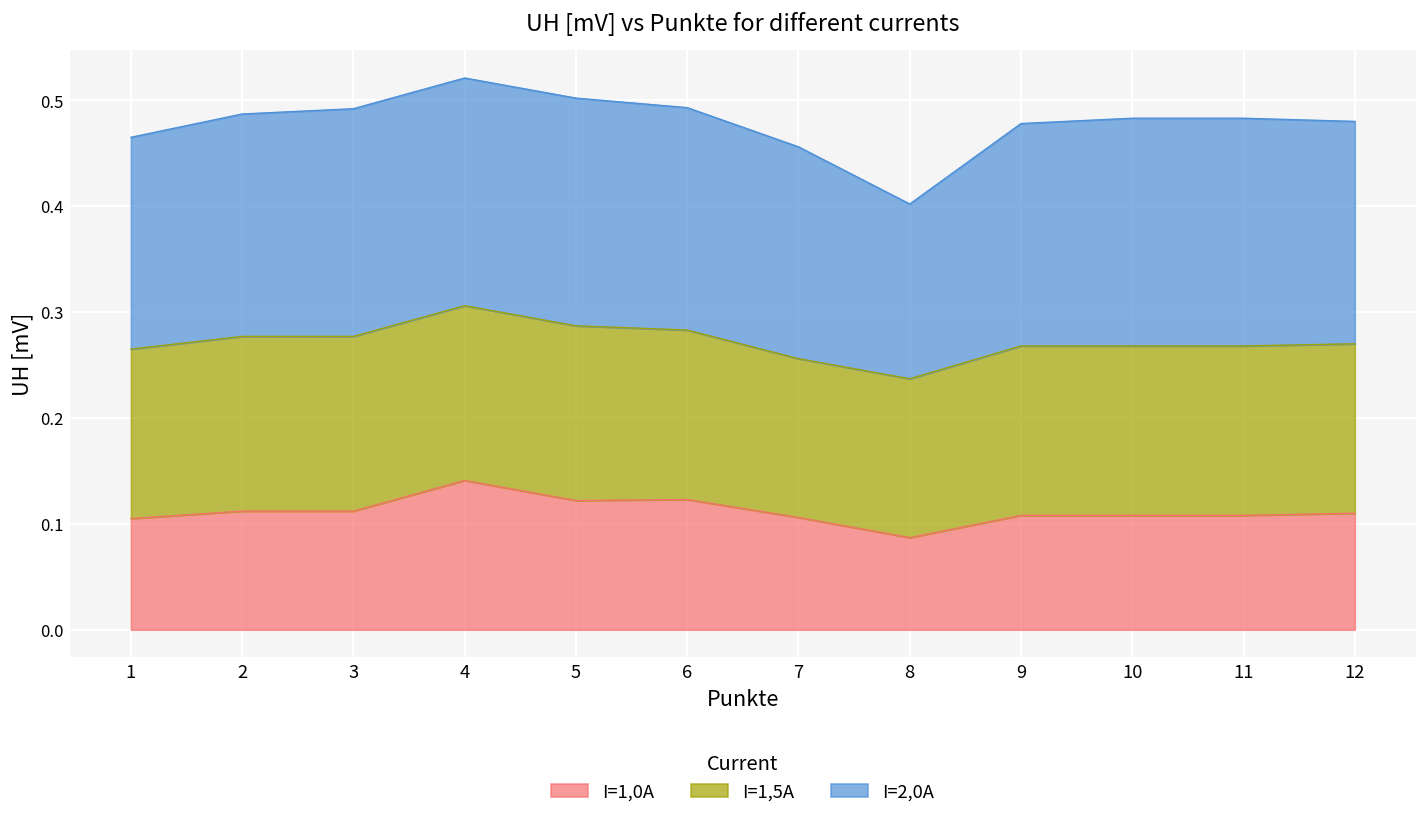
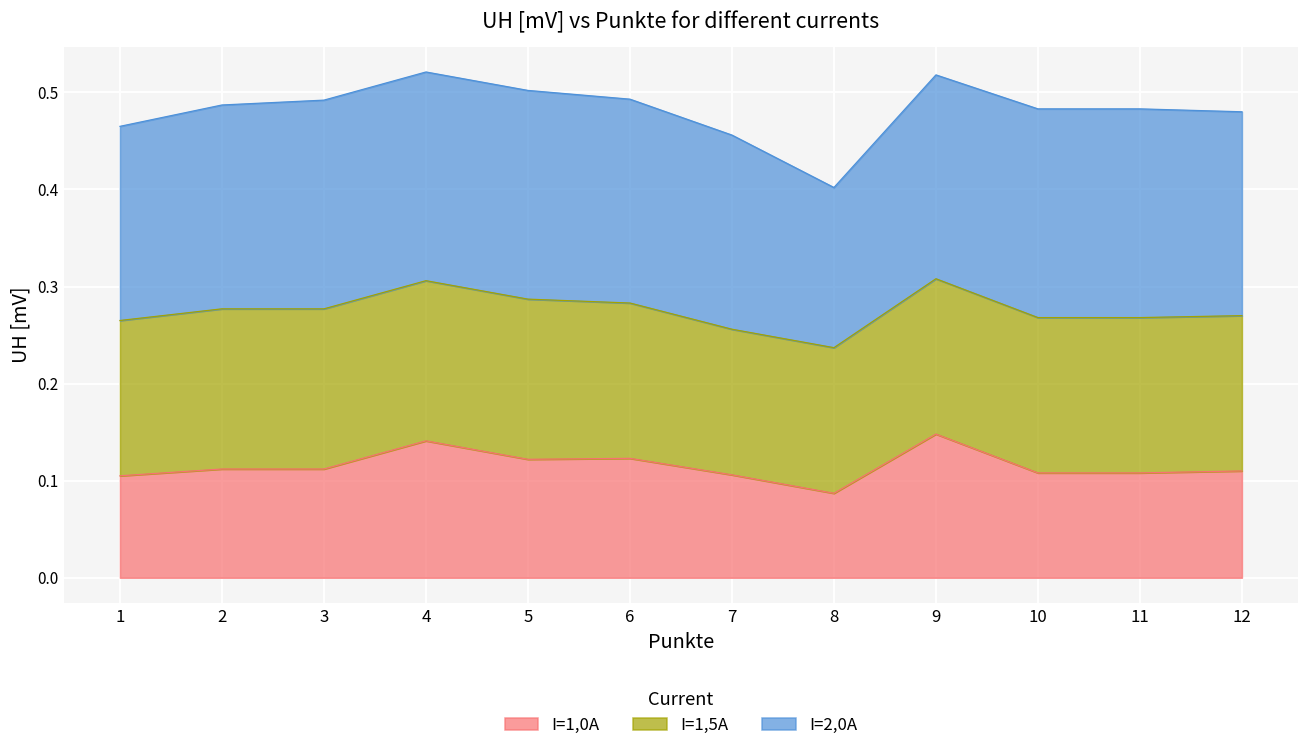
I=1,0A, 9: 0.11 -> 0.15
